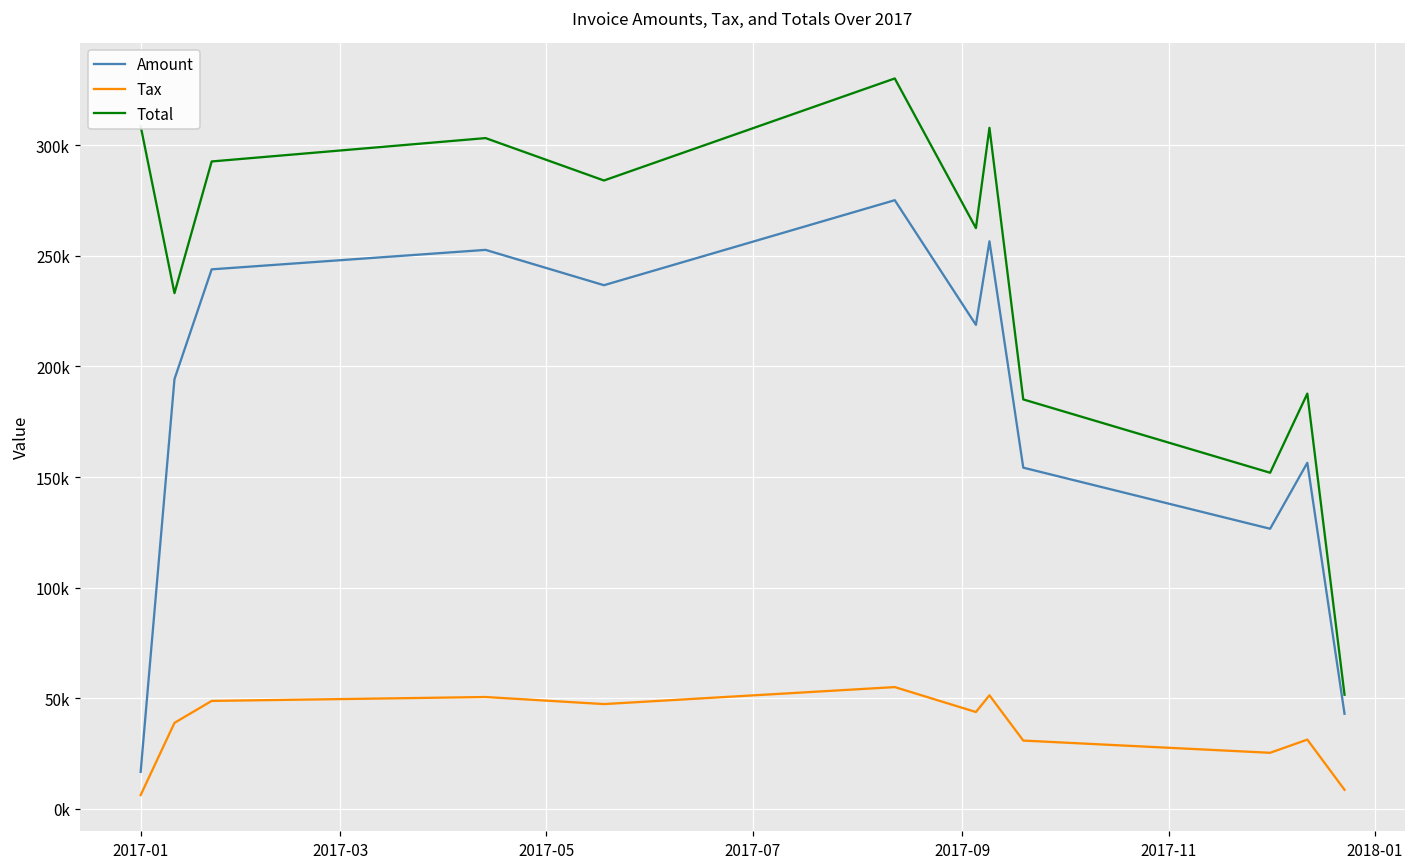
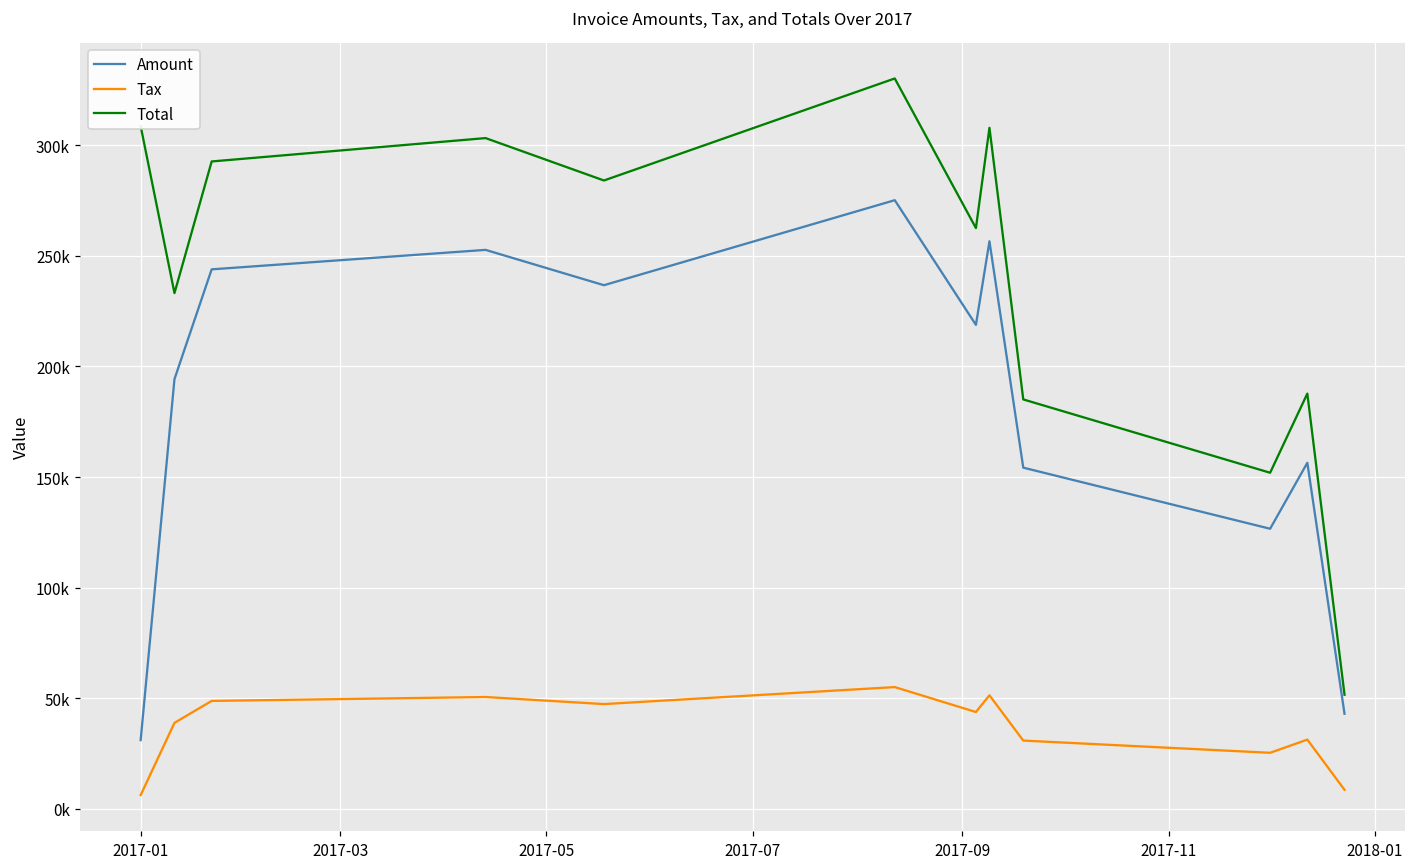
Amount, 2017-01: 17000 -> 31000
